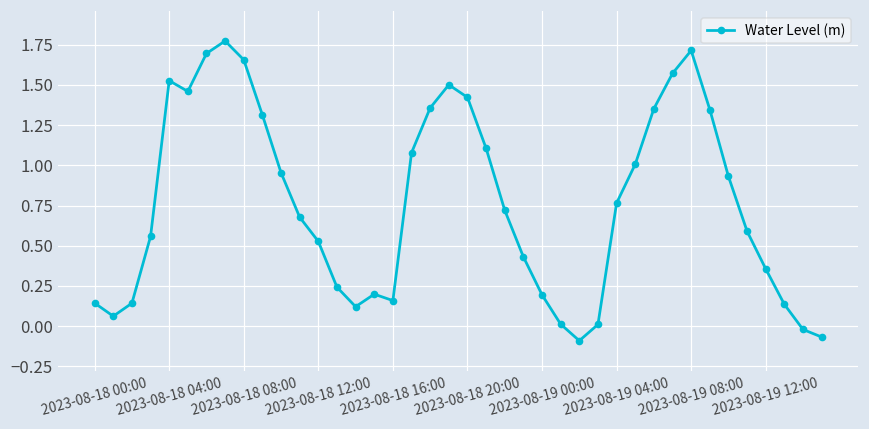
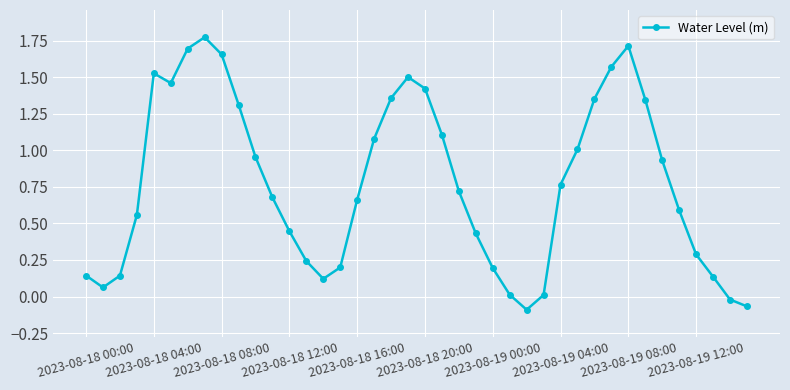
2023-08-18 12:00: 0.53 -> 0.45
2023-08-18 16:00: 0.16 -> 0.66
2023-08-19 12:00: 0.36 -> 0.29
